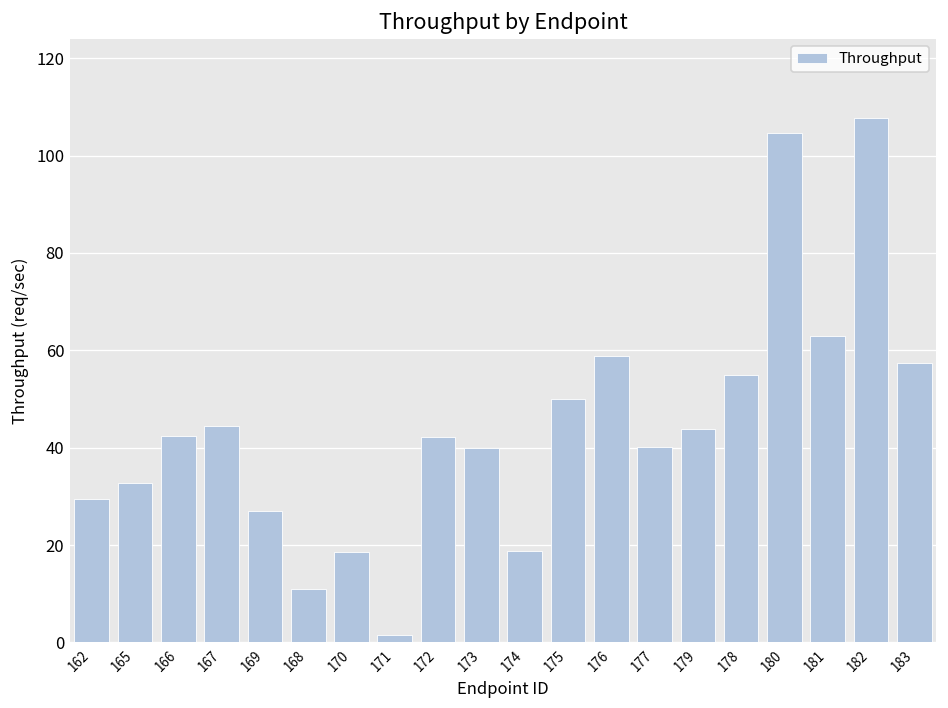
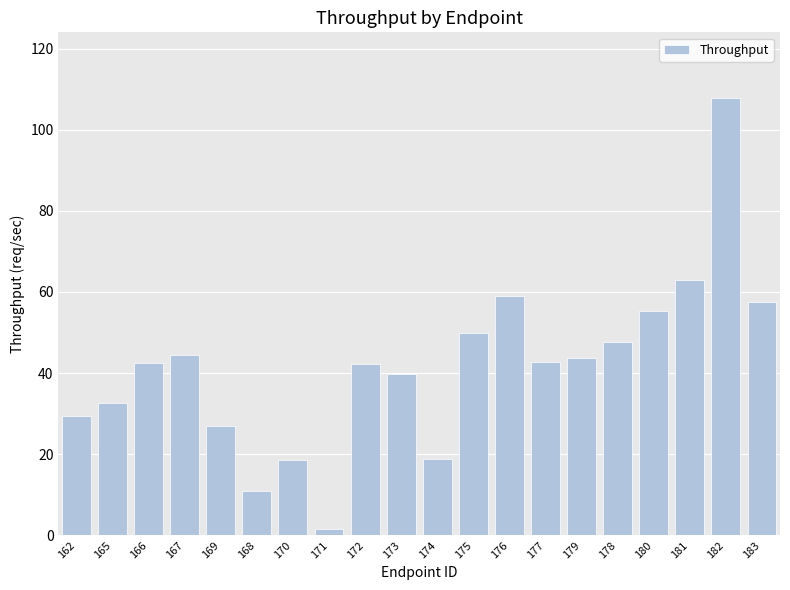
177: 40 -> 43
178: 55 -> 48
180: 105 -> 55
